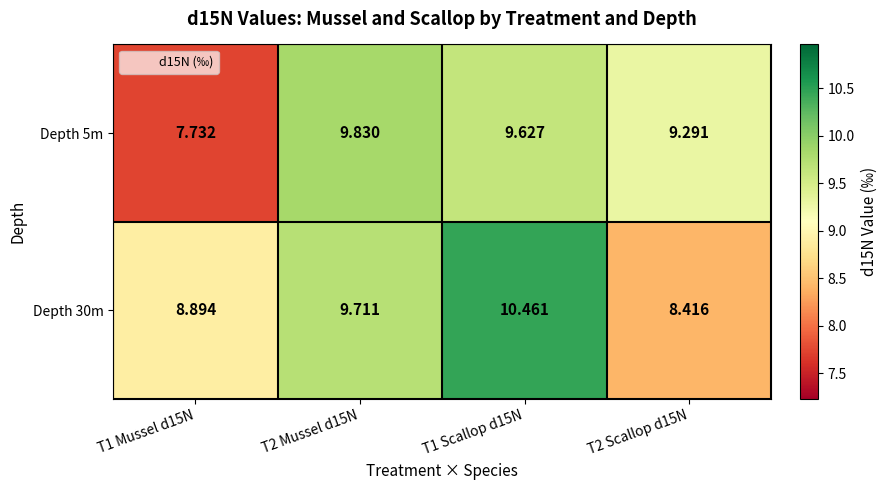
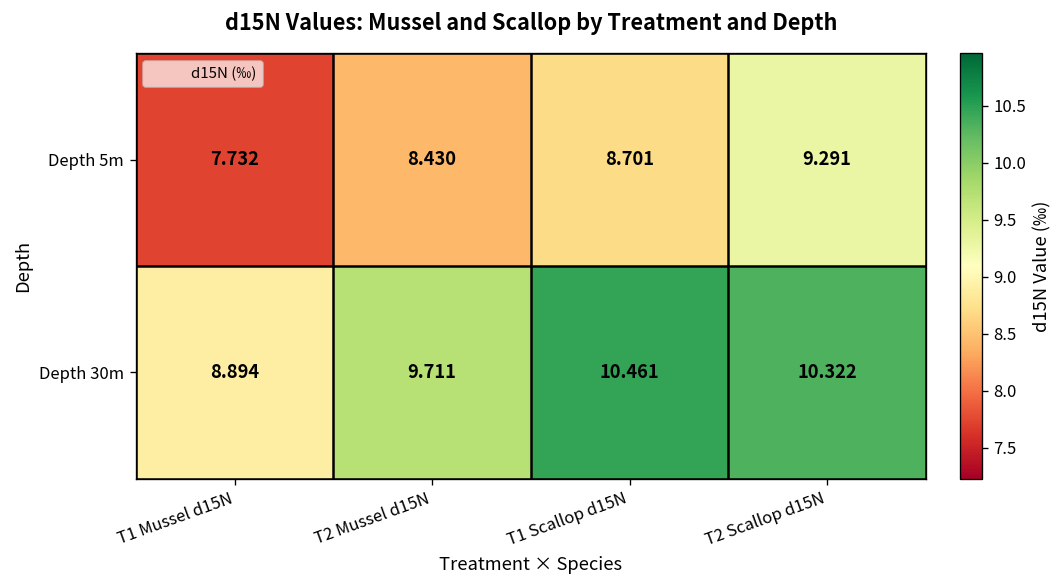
Depth 5m, T2 Mussel d15N: 9.830 -> 8.430
Depth 5m, T1 Scallop d15N: 9.627 -> 8.701
Depth 30m, T2 Scallop d15N: 8.416 -> 10.322
